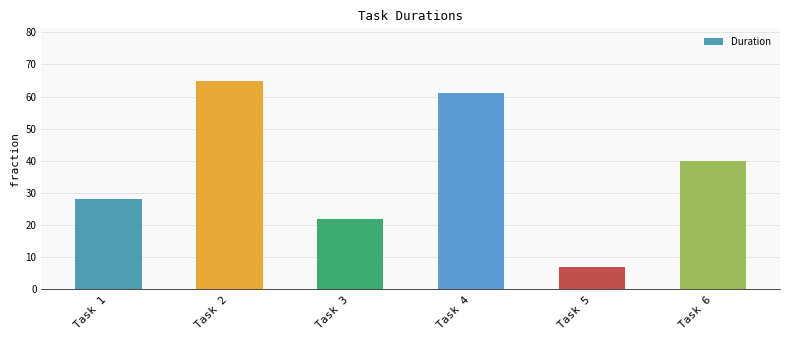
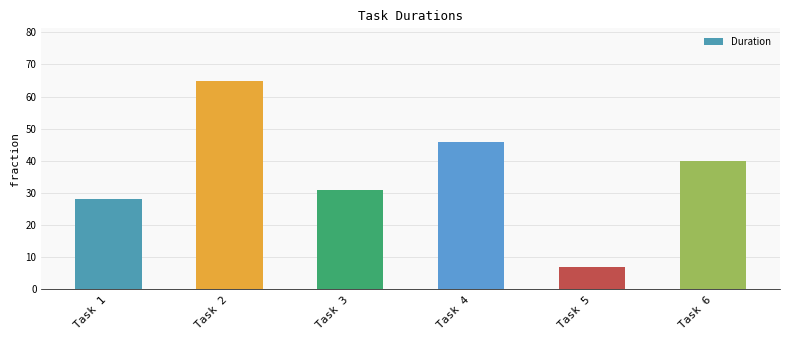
Task 3: 22 -> 31
Task 4: 61 -> 46
